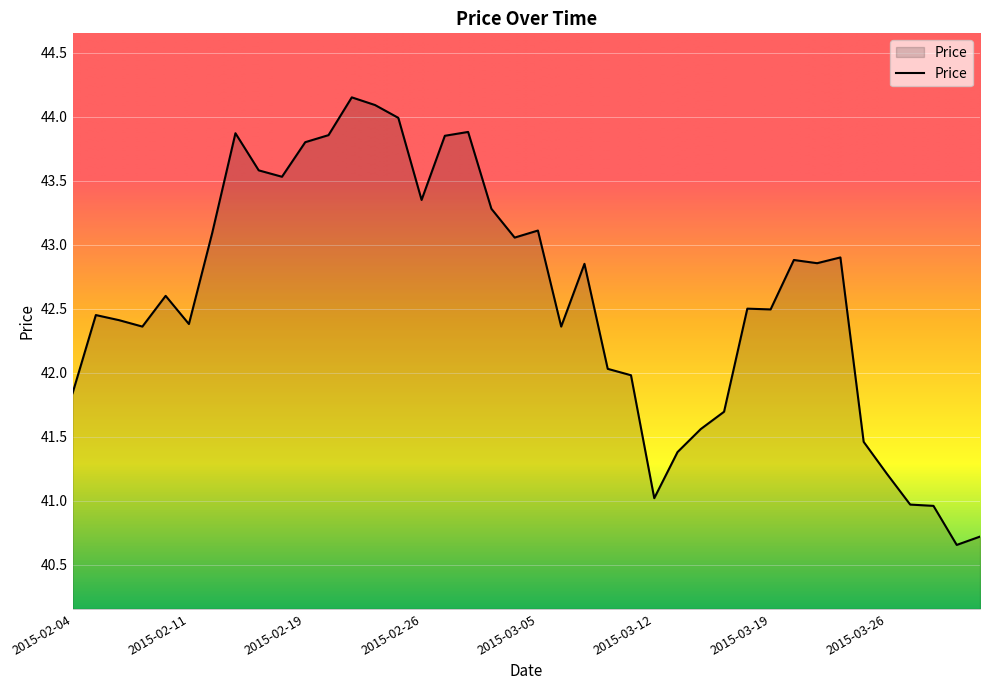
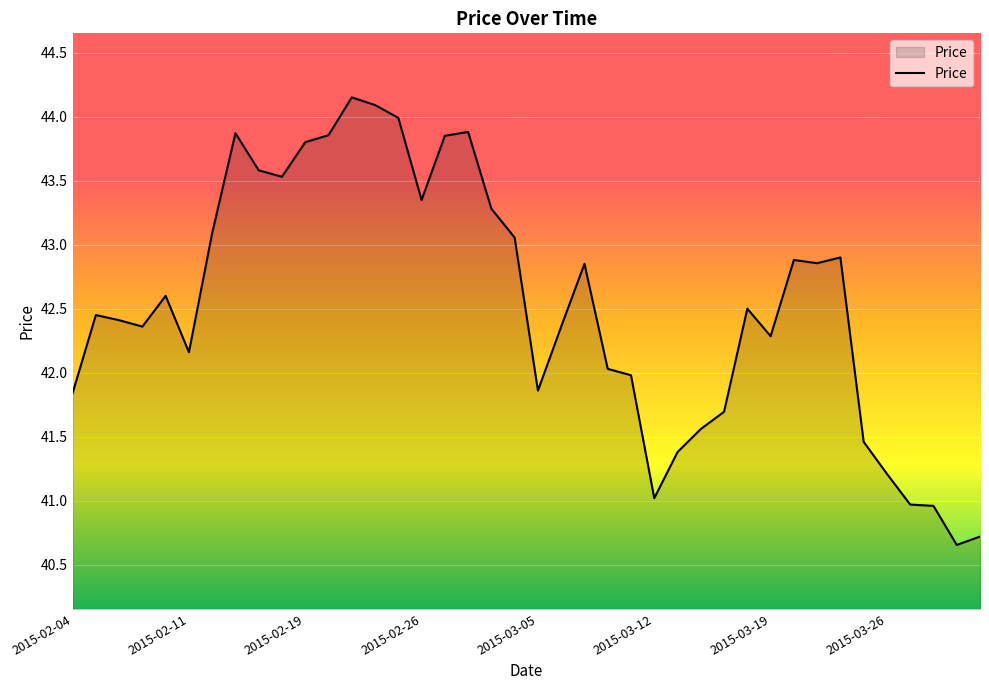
2015-02-11: 42.38 -> 42.16
2015-03-05: 43.11 -> 41.86
2015-03-19: 42.49 -> 42.29
